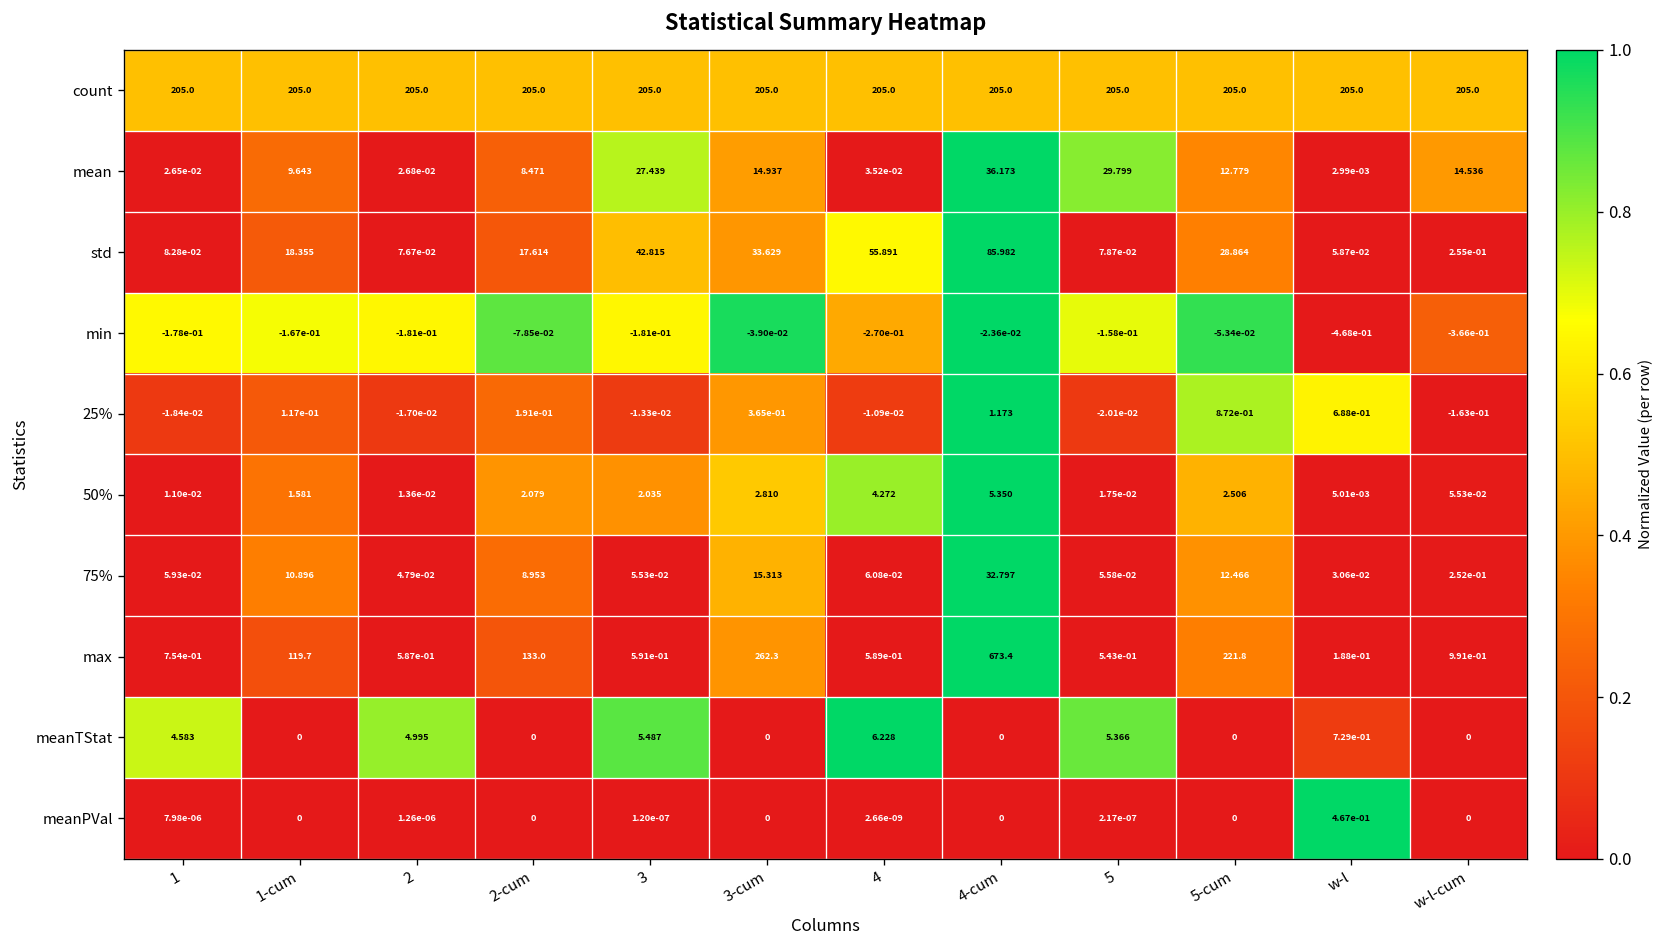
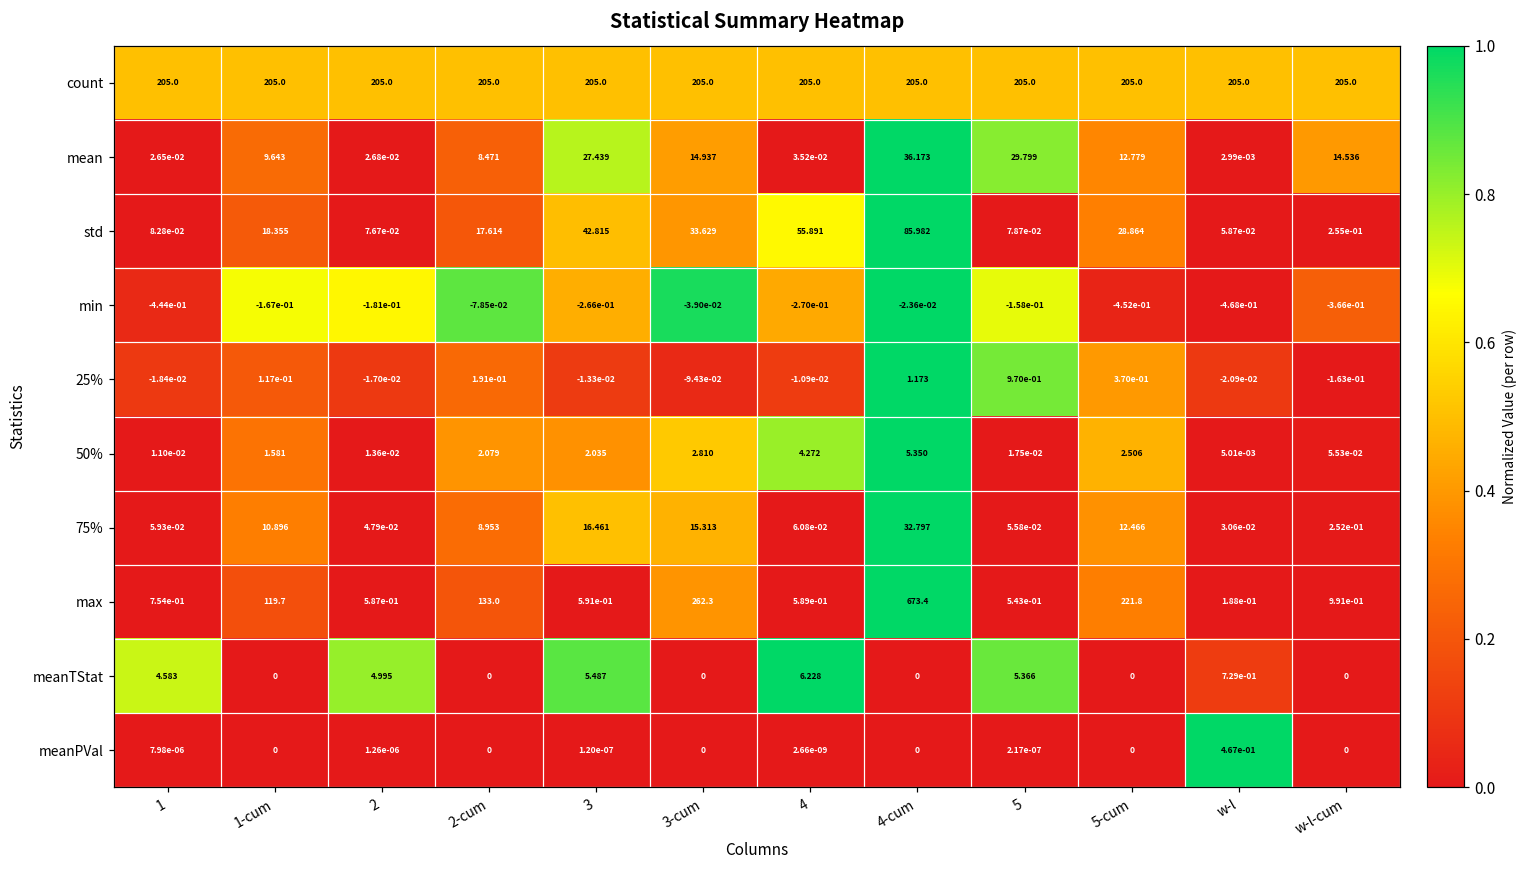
min, 1: -1.78e-01 -> -4.44e-01
min, 3: -1.81e-01 -> -2.66e-01
min, 5-cum: -5.34e-02 -> -4.52e-01
25%, 3-cum: 3.65e-01 -> -9.43e-02
25%, 5: -2.01e-02 -> 9.70e-01
25%, 5-cum: 8.72e-01 -> 3.70e-01
25%, w-l: 6.88e-01 -> -2.09e-02
75%, 3: 5.53e-02 -> 16.461
